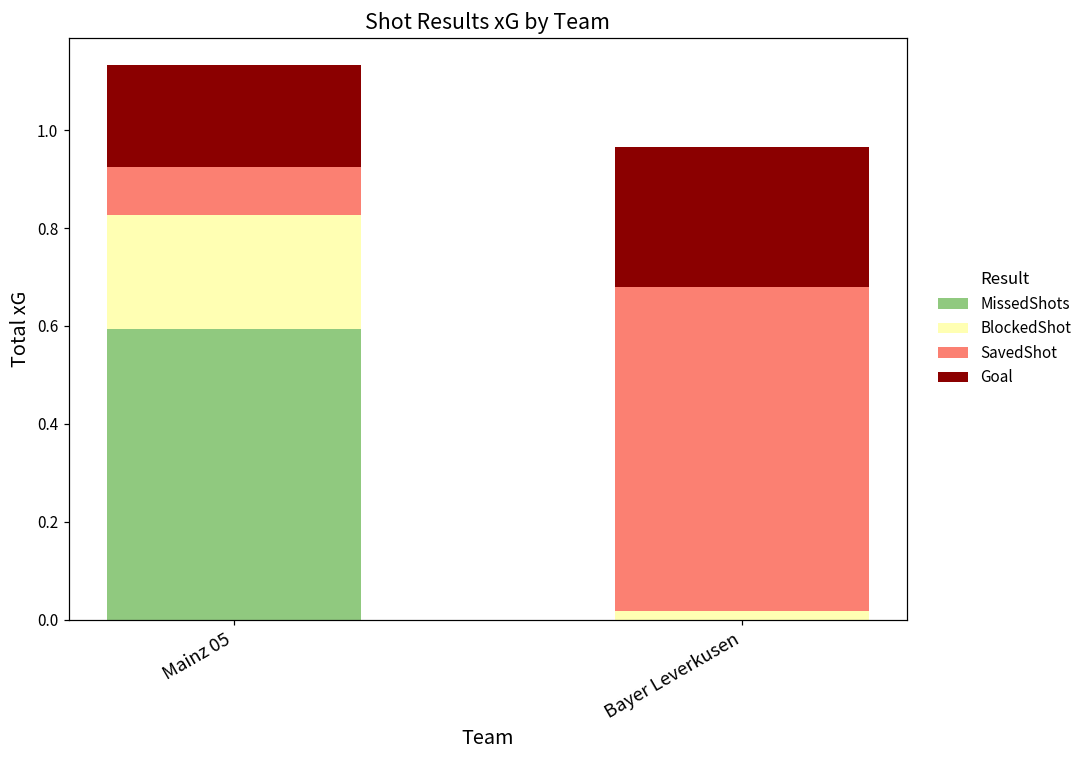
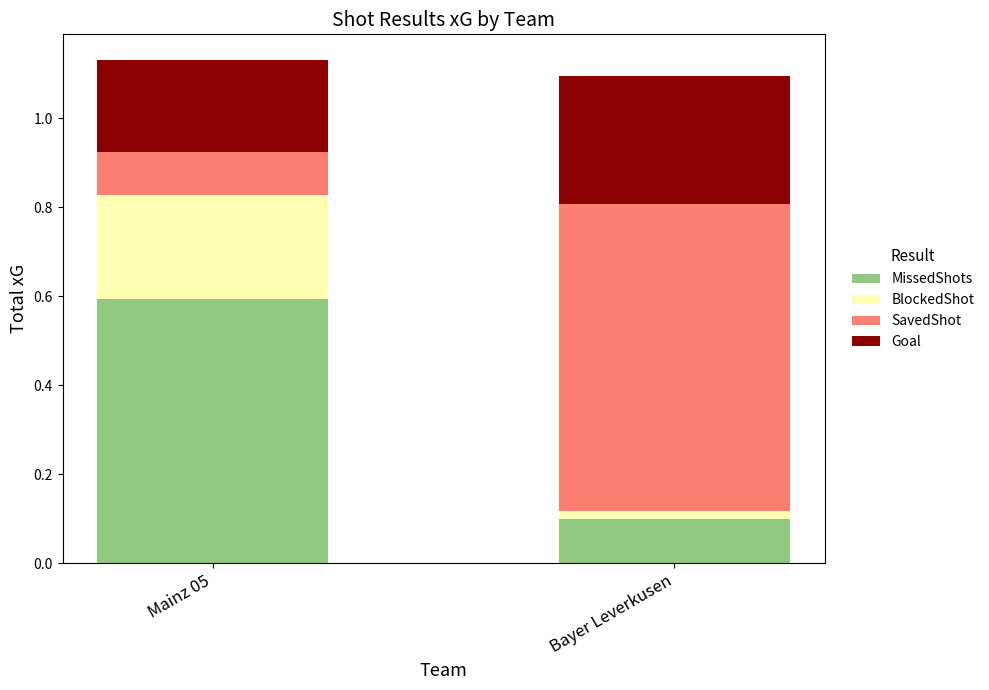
MissedShots, Bayer Leverkusen: 0.0 -> 0.1
SavedShot, Bayer Leverkusen: 0.66 -> 0.69
